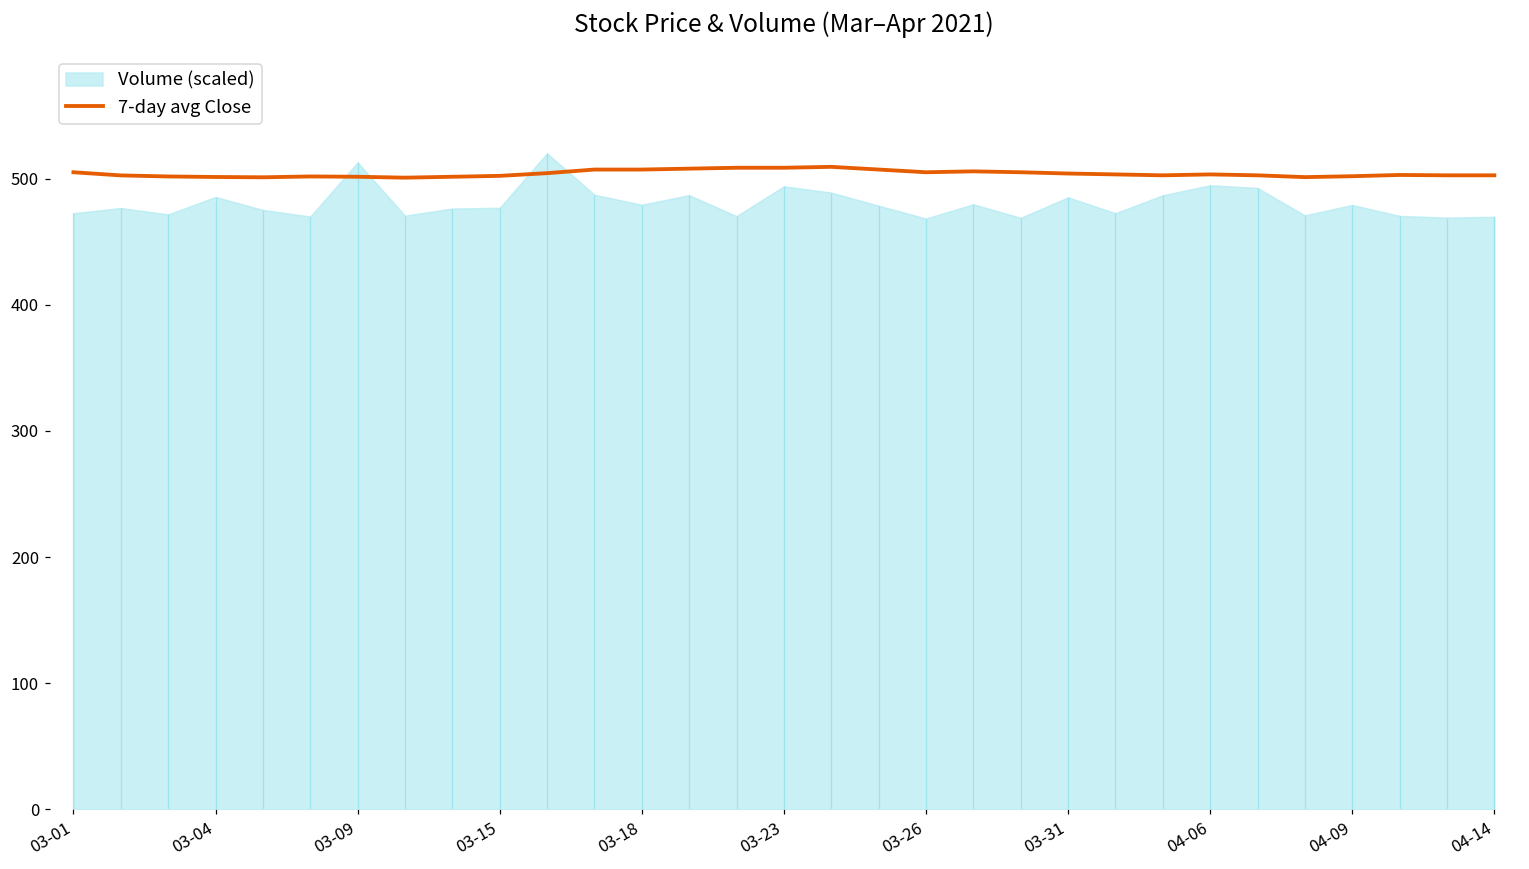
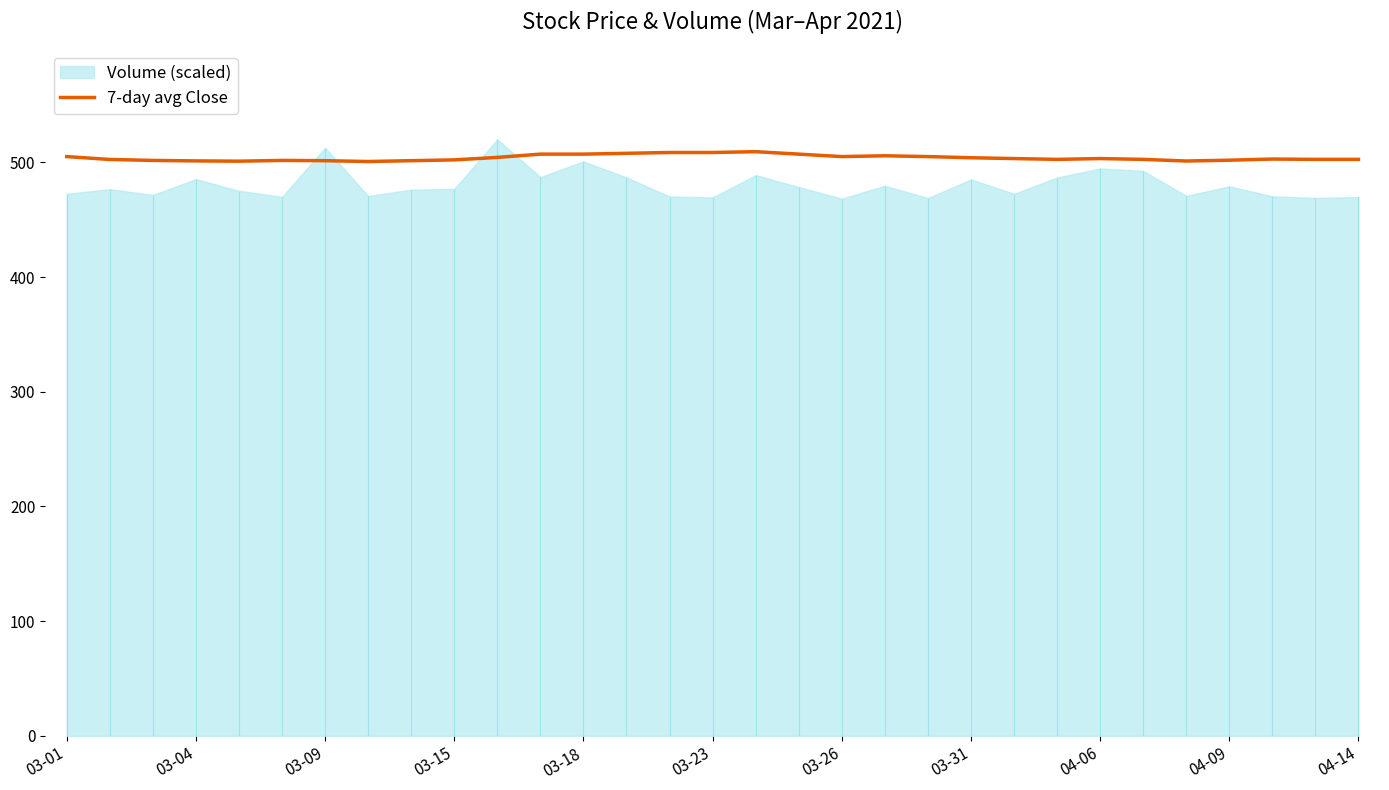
Volume (scaled), 03-18: 479 -> 501
Volume (scaled), 03-23: 494 -> 469
